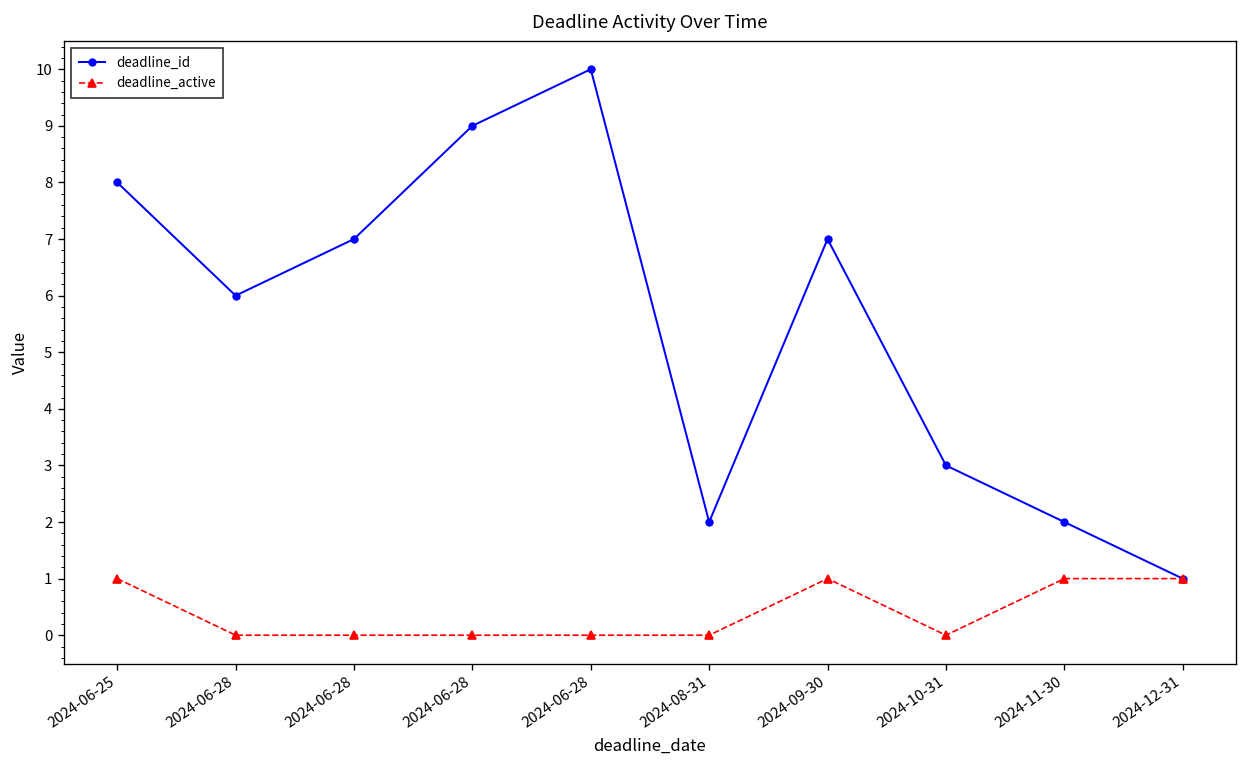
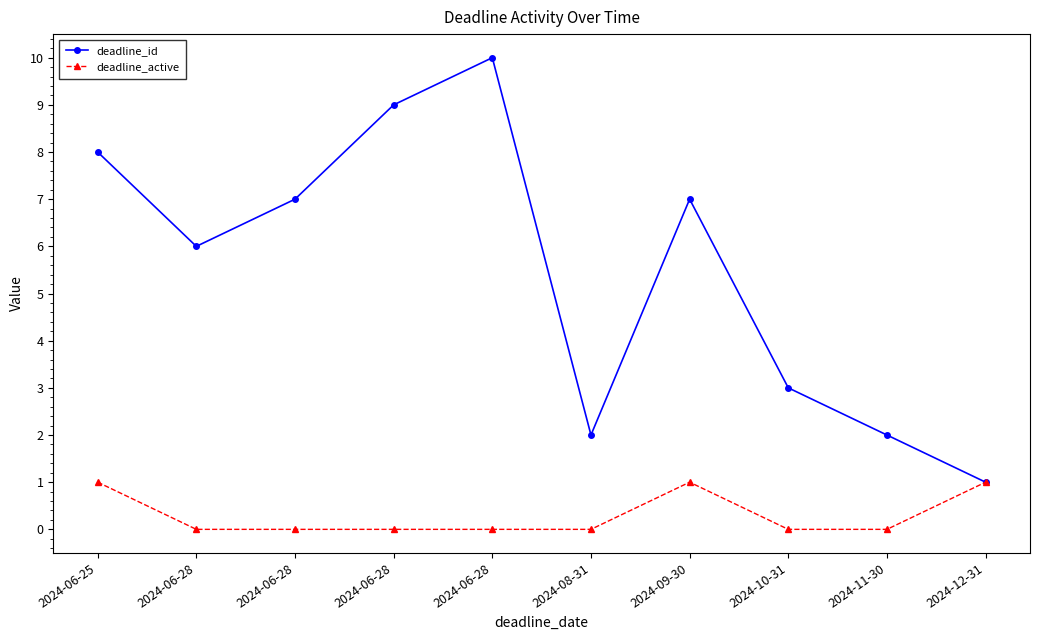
deadline_active, 2024-11-30: 1 -> 0
